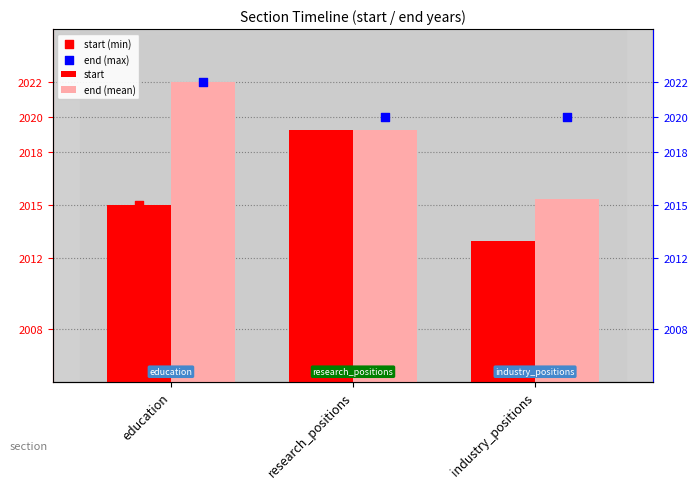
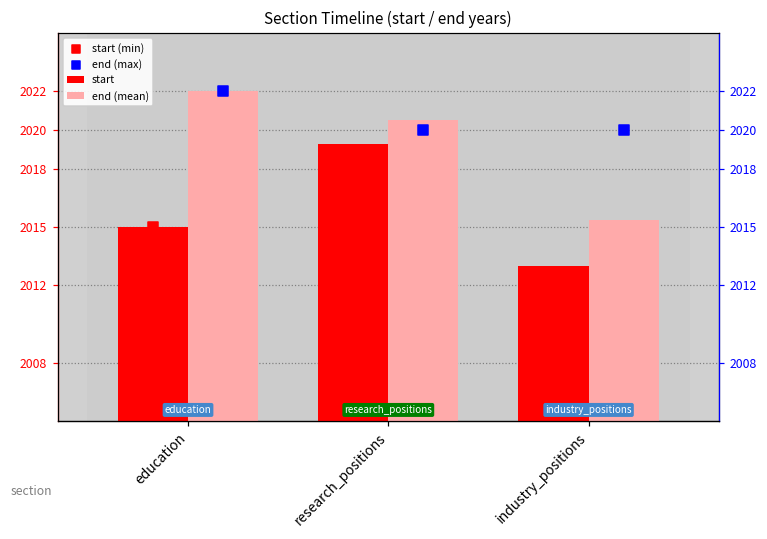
end (mean), research_positions: 2019.3 -> 2020.5
